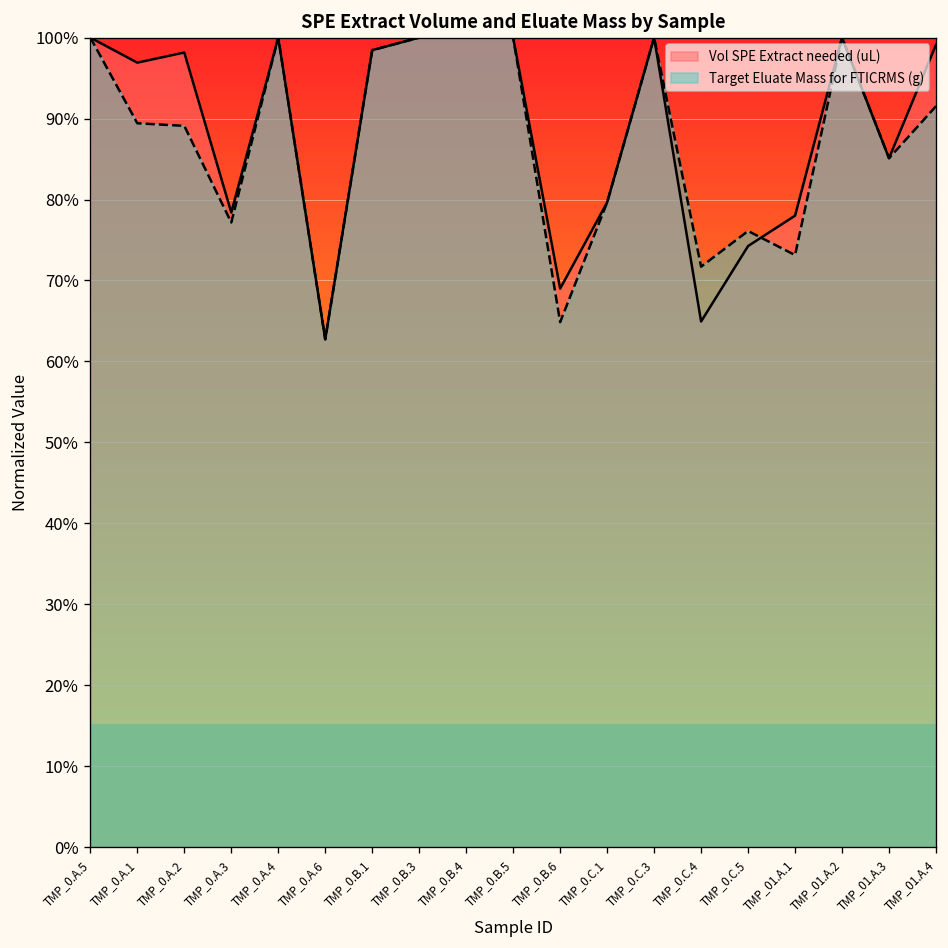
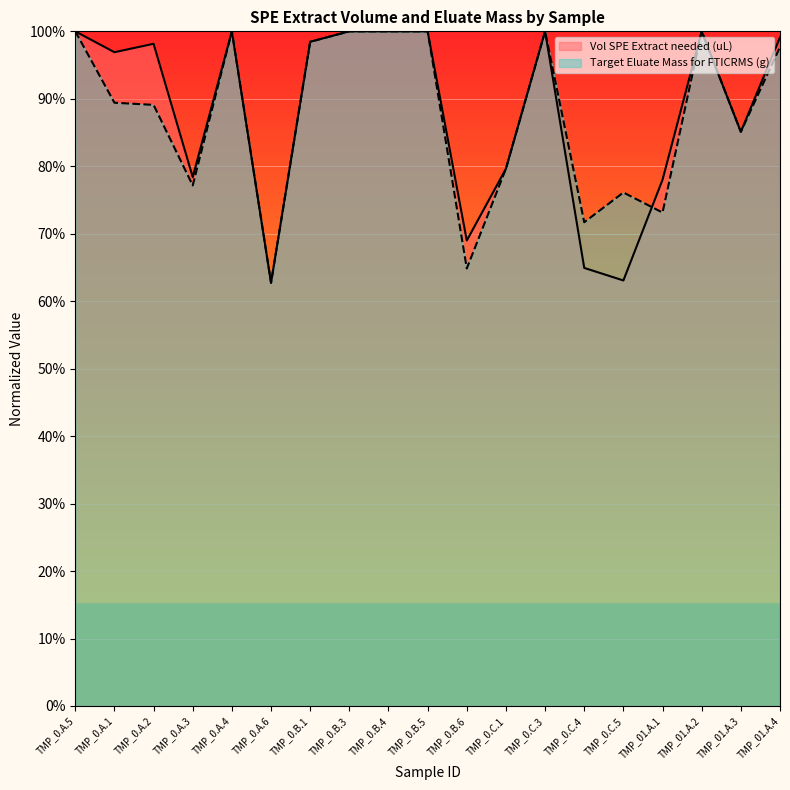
Vol SPE Extract needed (uL), TMP_0.C.5: 74% -> 63%
Target Eluate Mass for FTICRMS (g), TMP_01.A.4: 92% -> 98%
